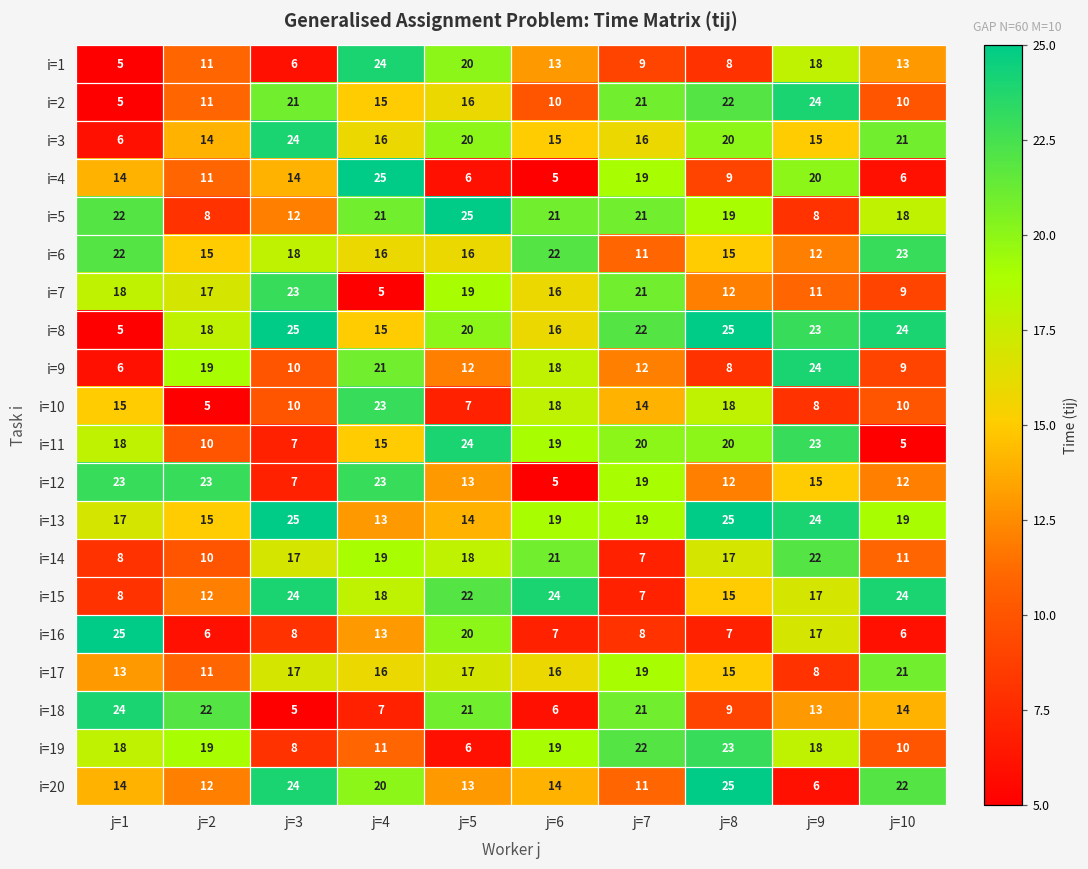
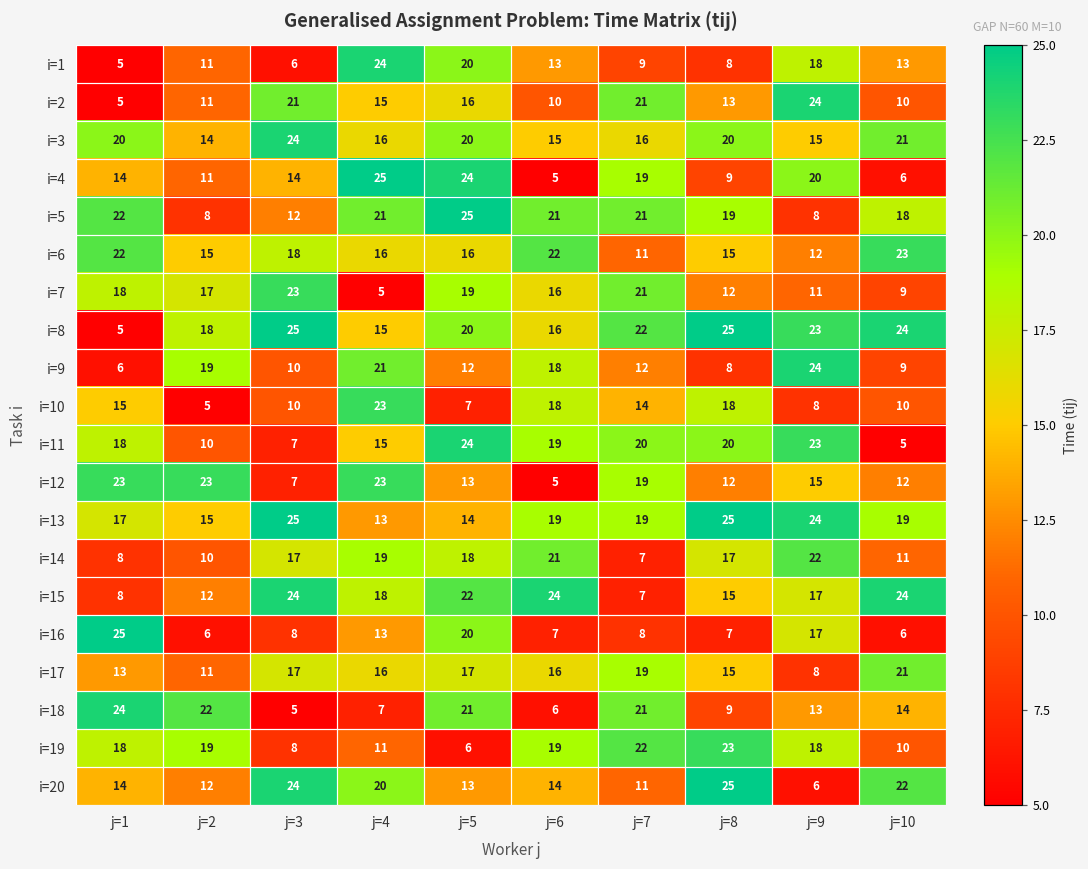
i=2, j=8: 22 -> 13
i=3, j=1: 6 -> 20
i=4, j=5: 6 -> 24
